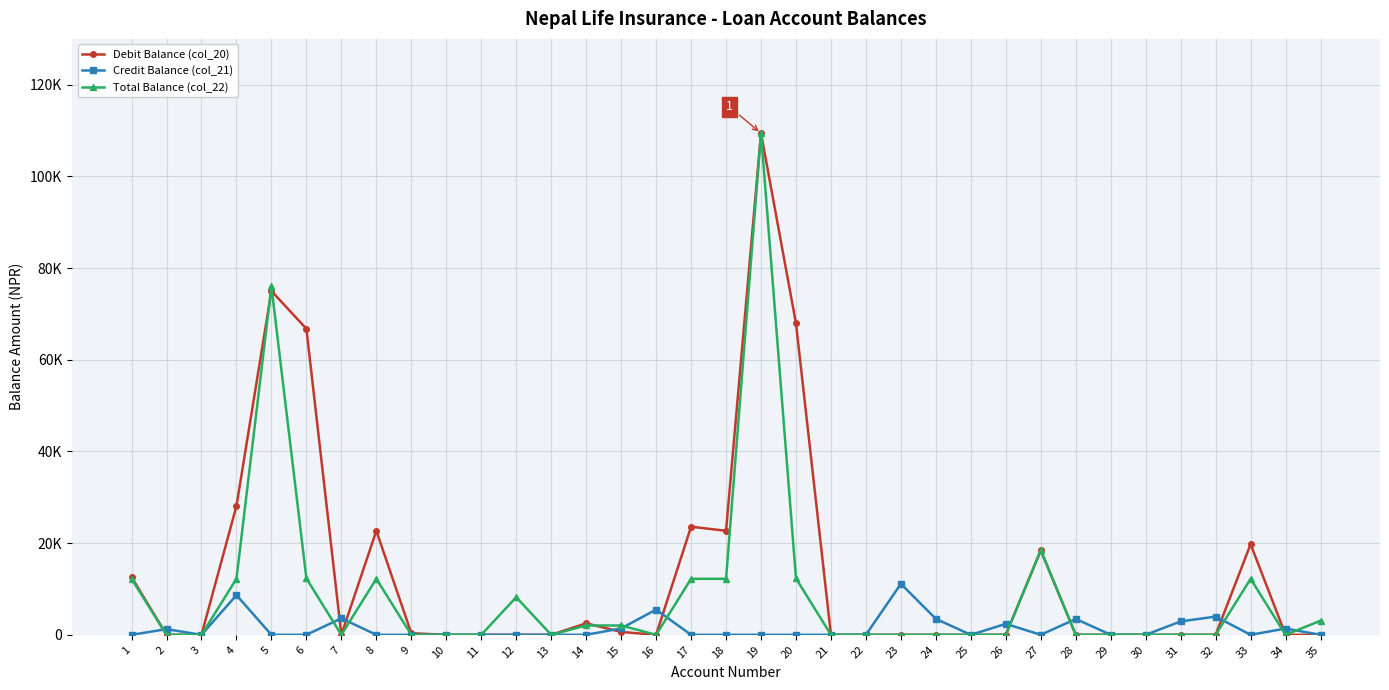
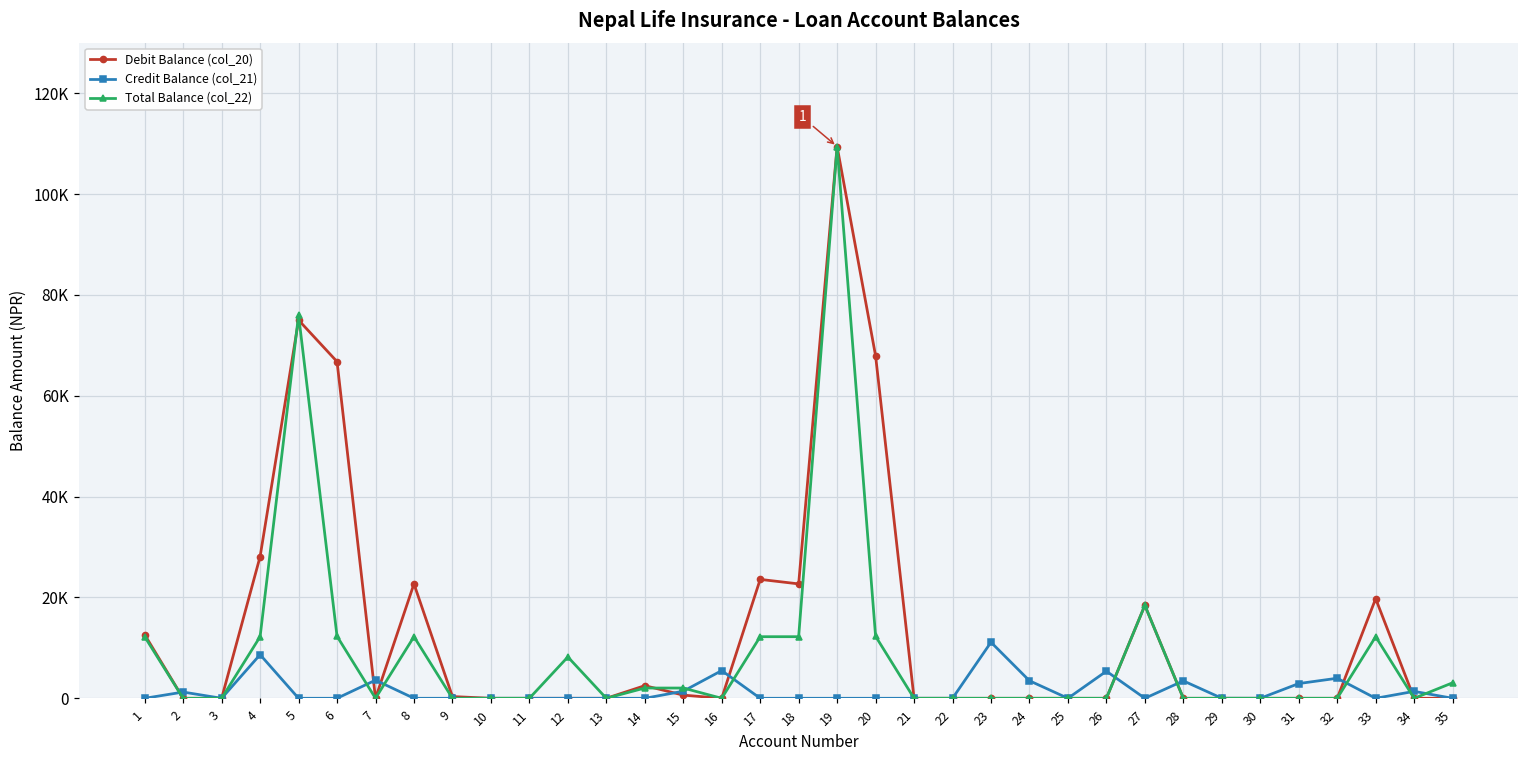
Credit Balance (col_21), 26: 2000 -> 5000
